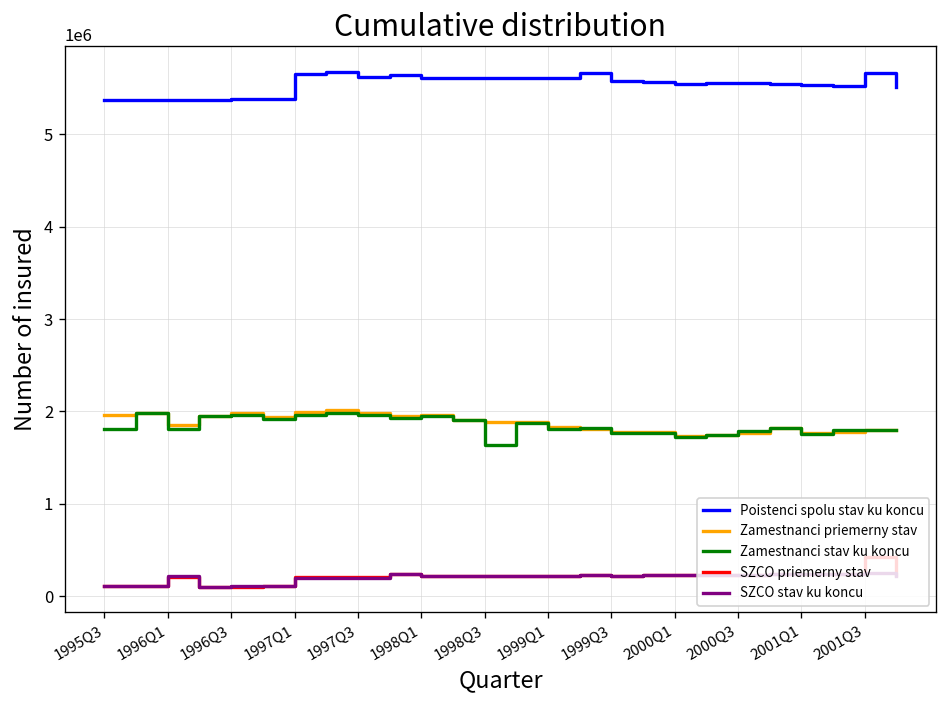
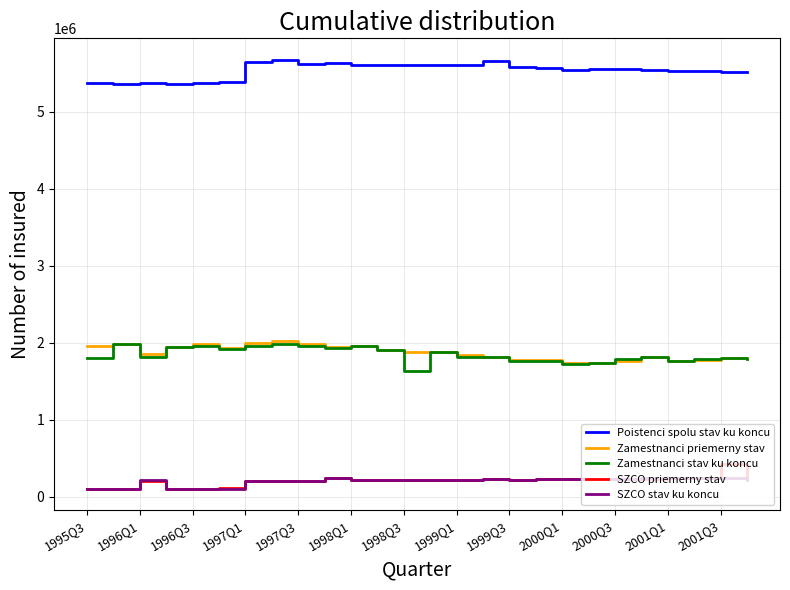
Poistenci spolu stav ku koncu, 2001Q3: 5700000 -> 5500000
